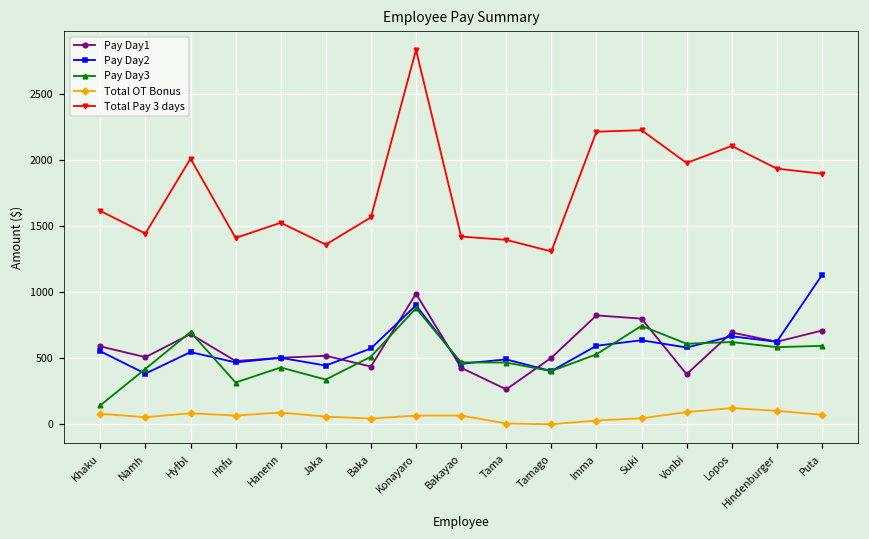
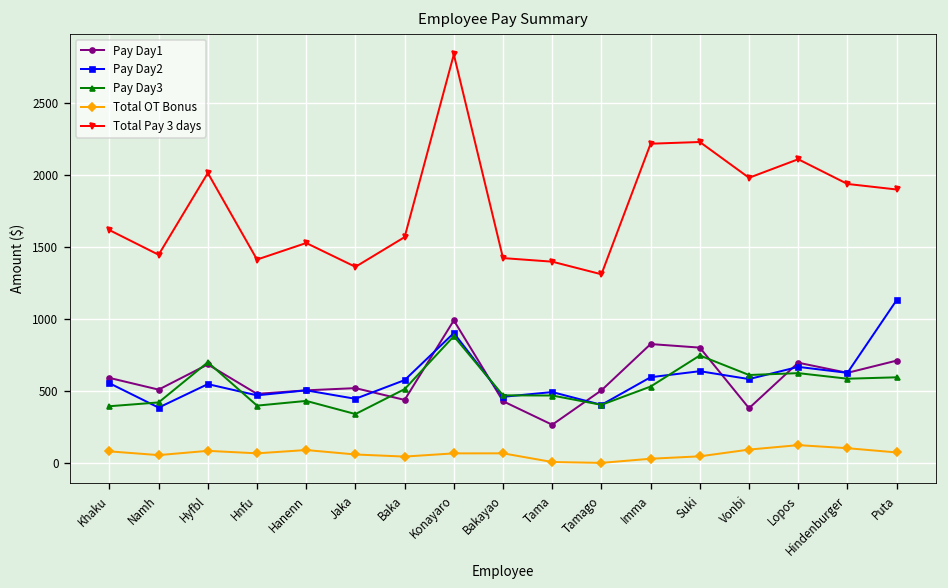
Pay Day3, Khaku: 140 -> 390
Pay Day3, Hnfu: 320 -> 400
